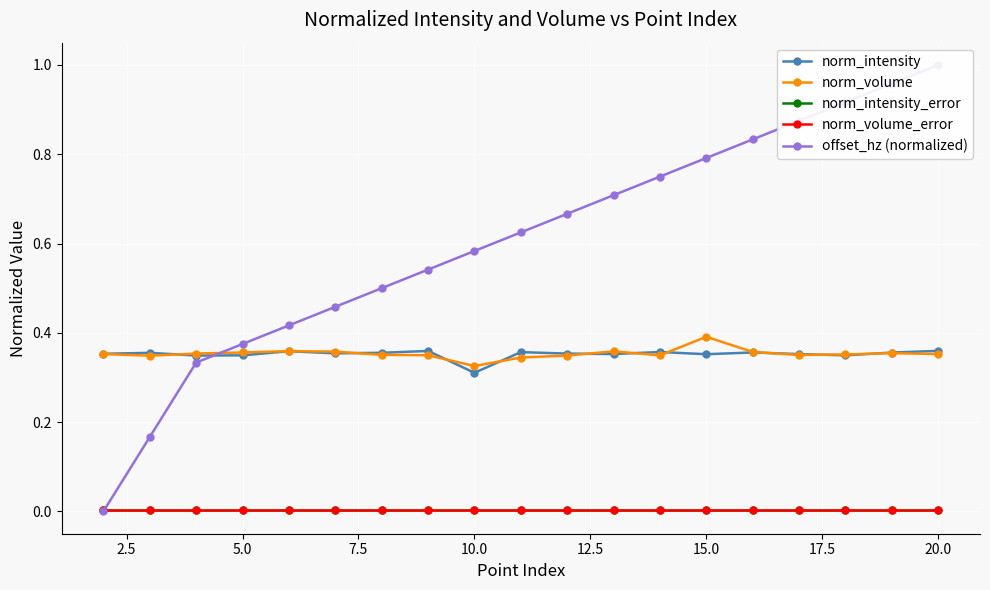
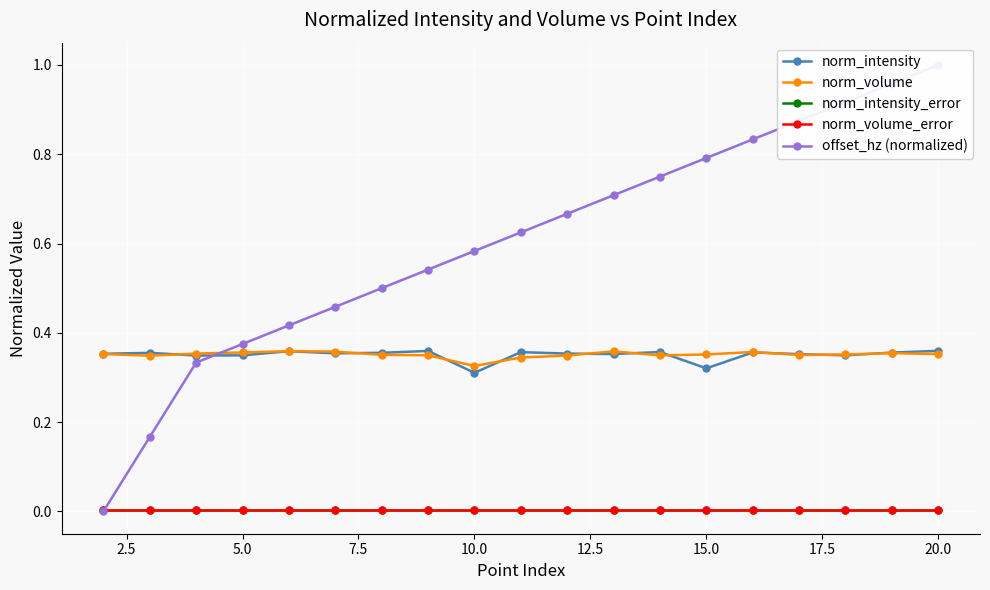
norm_intensity, 15.0: 0.35 -> 0.32
norm_volume, 15.0: 0.39 -> 0.35
